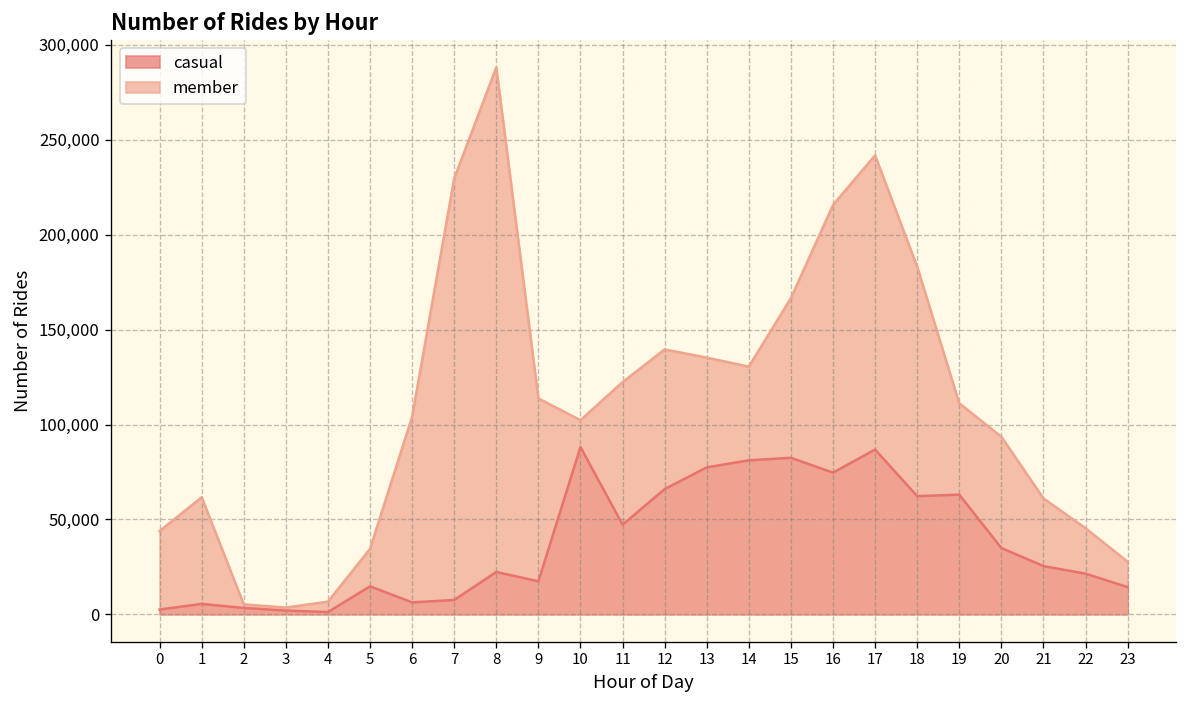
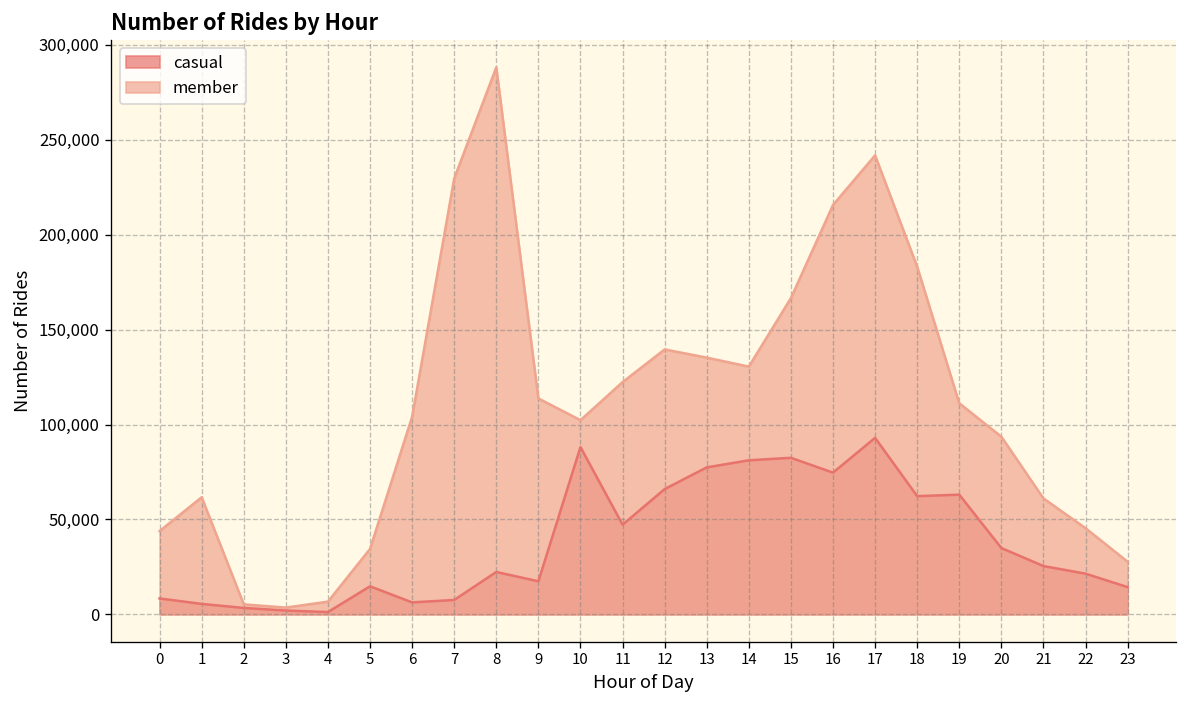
casual, 0: 3,000 -> 8,000
casual, 17: 87,000 -> 93,000
